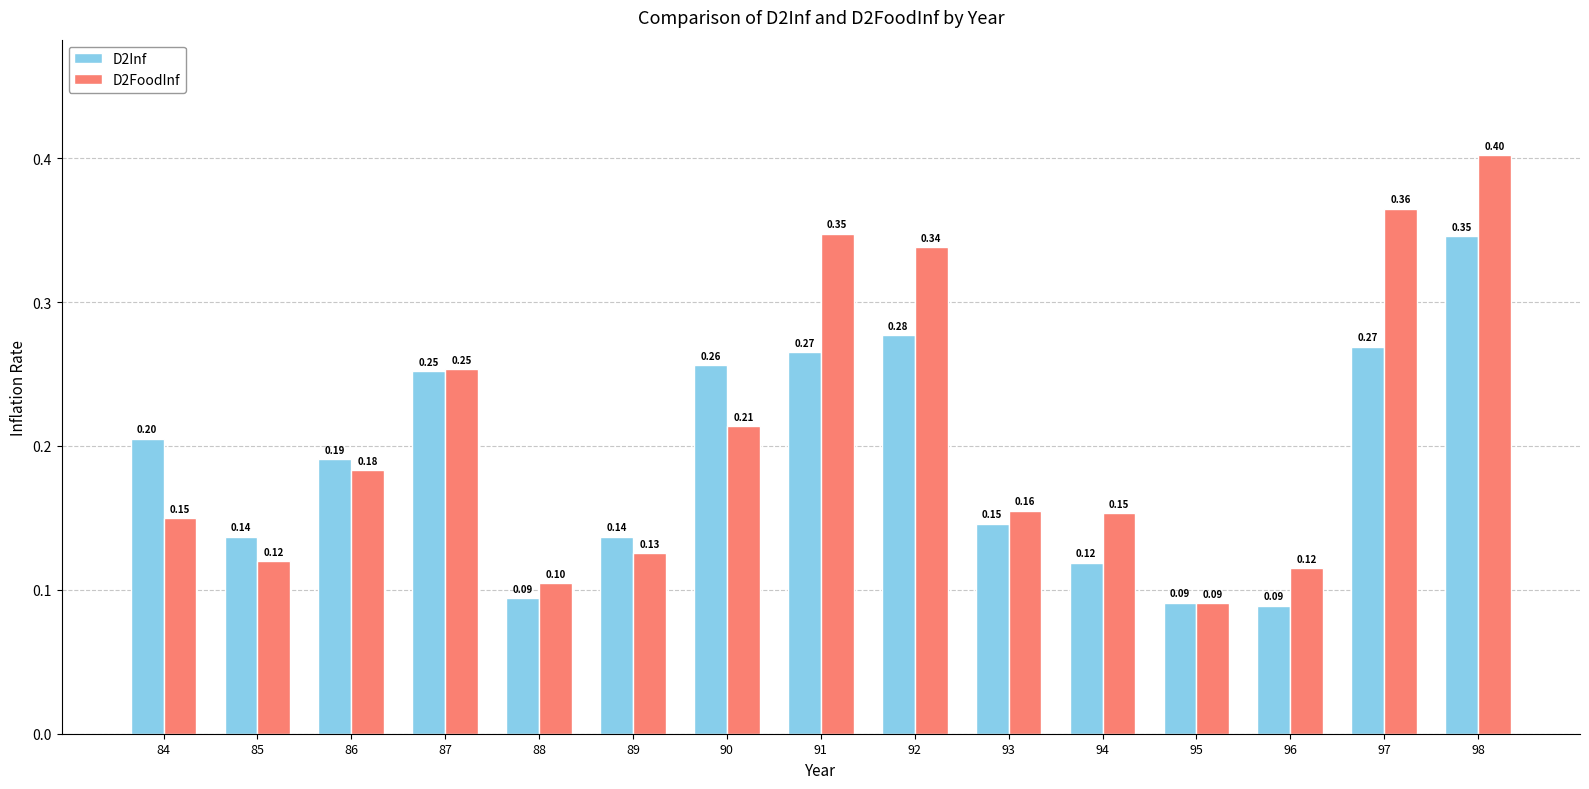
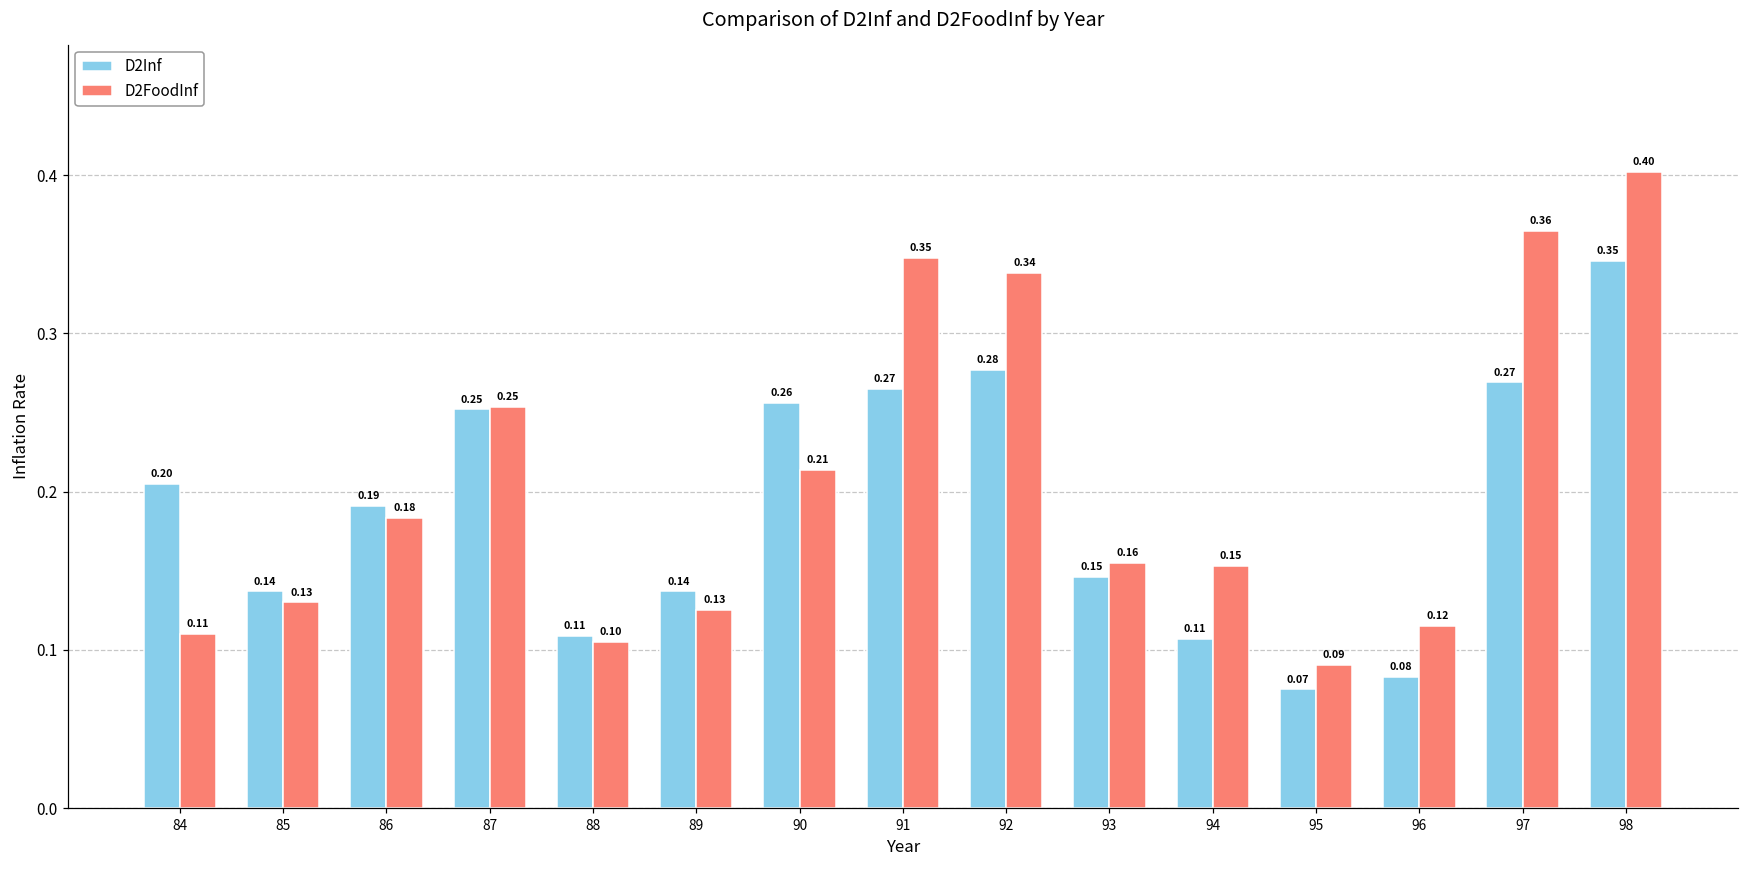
D2FoodInf, 84: 0.15 -> 0.11
D2FoodInf, 85: 0.12 -> 0.13
D2Inf, 88: 0.09 -> 0.11
D2Inf, 94: 0.12 -> 0.11
D2Inf, 95: 0.09 -> 0.07
D2Inf, 96: 0.09 -> 0.08
